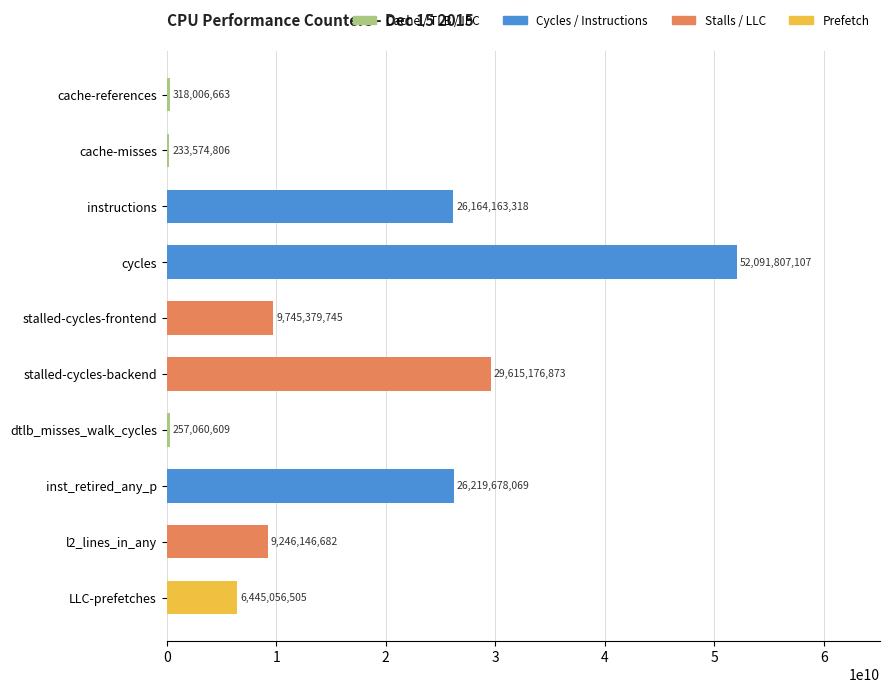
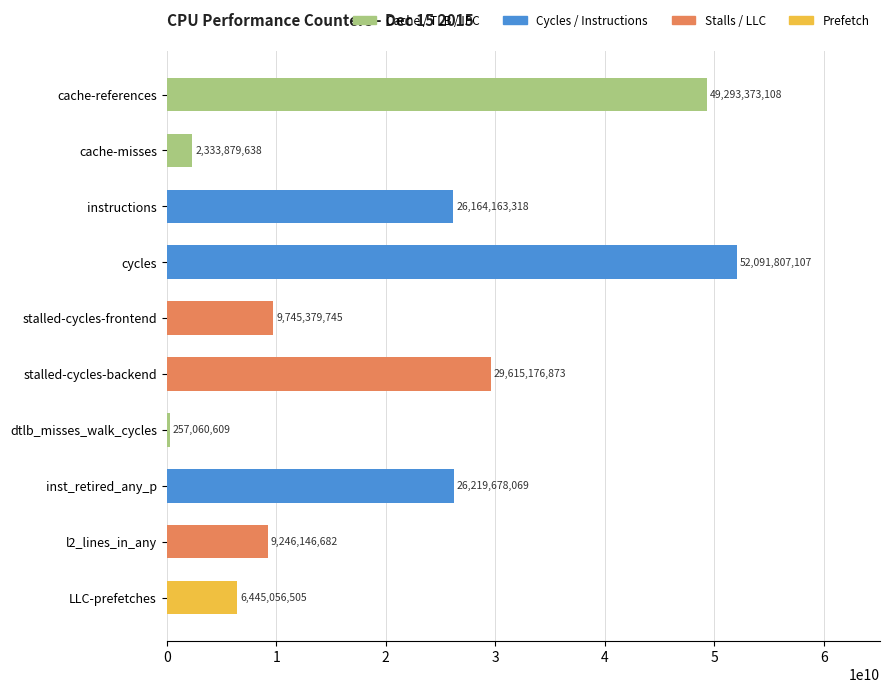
cache-references: 318,006,663 -> 49,293,373,108
cache-misses: 233,574,806 -> 2,333,879,638
